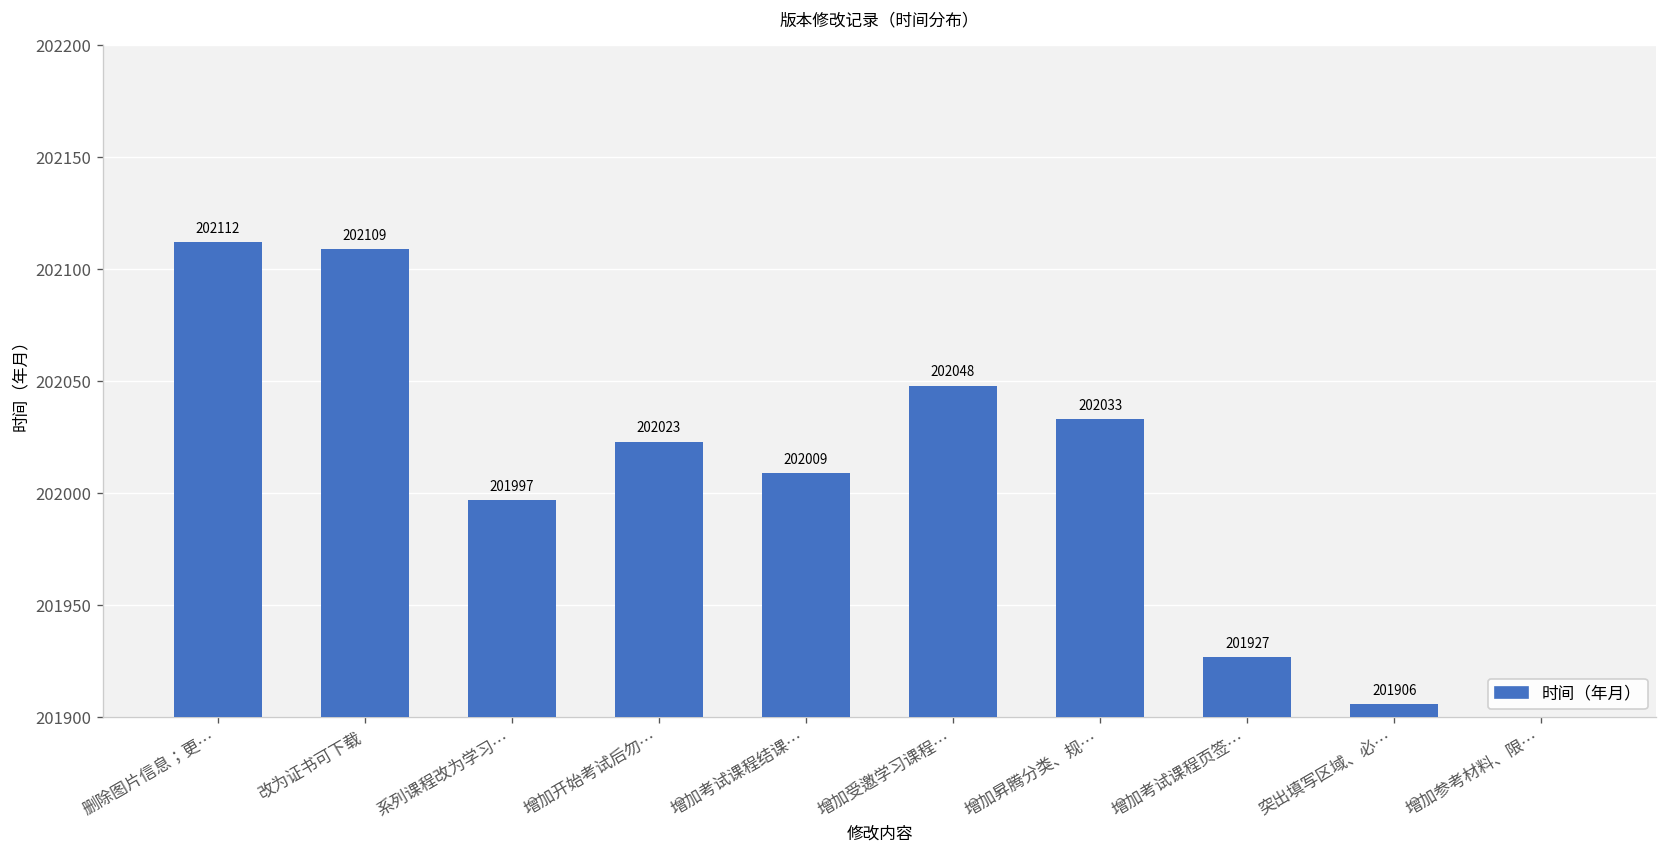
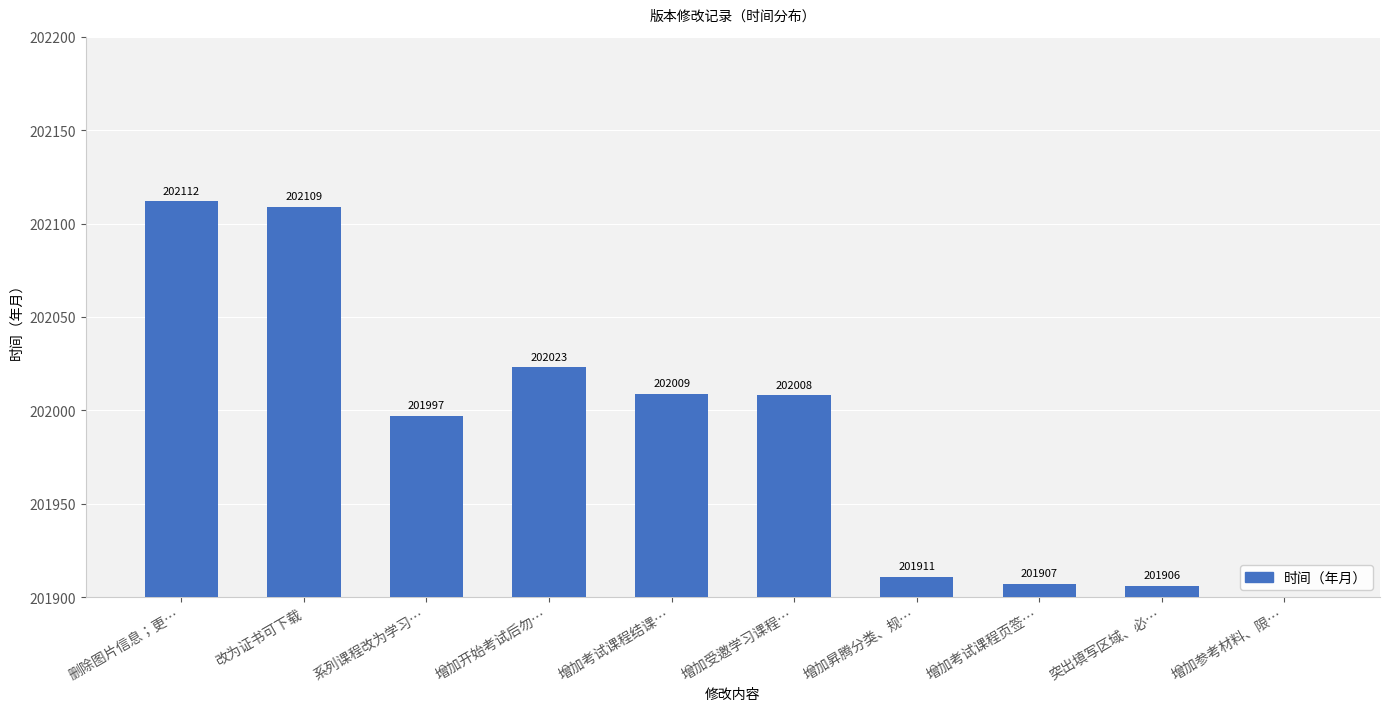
增加受邀学习课程…: 202048 -> 202008
增加昇腾分类、规…: 202033 -> 201911
增加考试课程页签…: 201927 -> 201907
